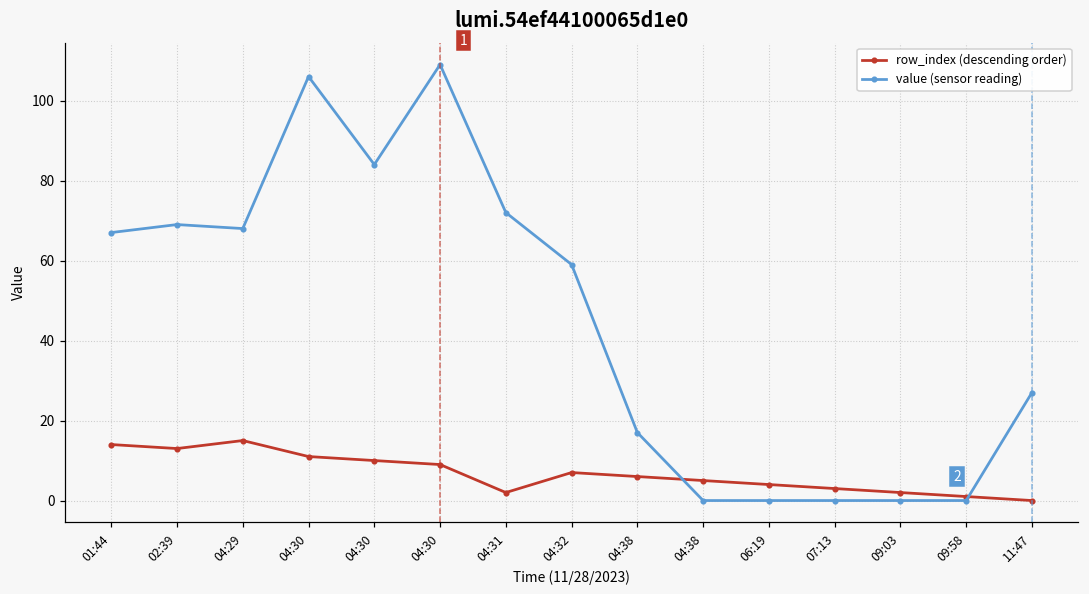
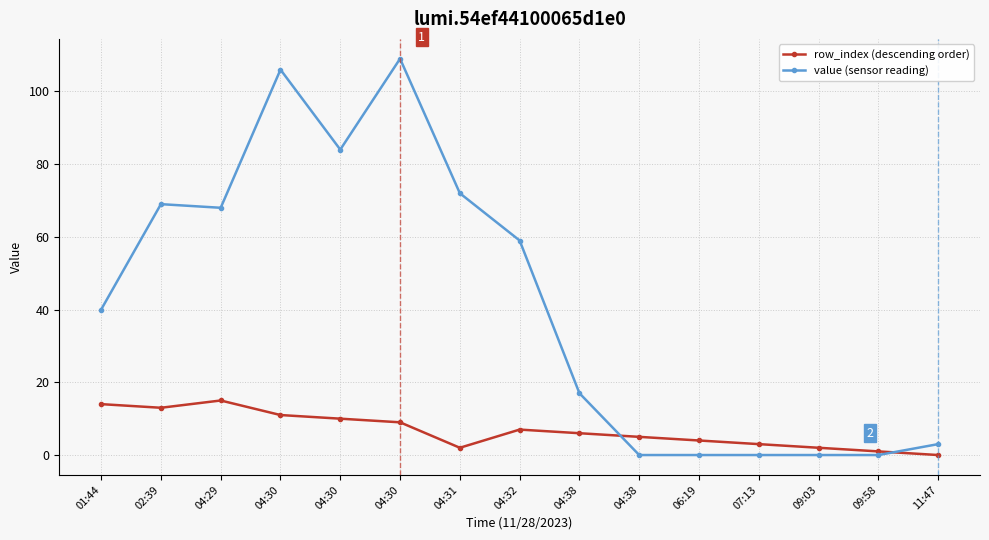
value (sensor reading), 01:44: 67 -> 40
value (sensor reading), 11:47: 27 -> 3
